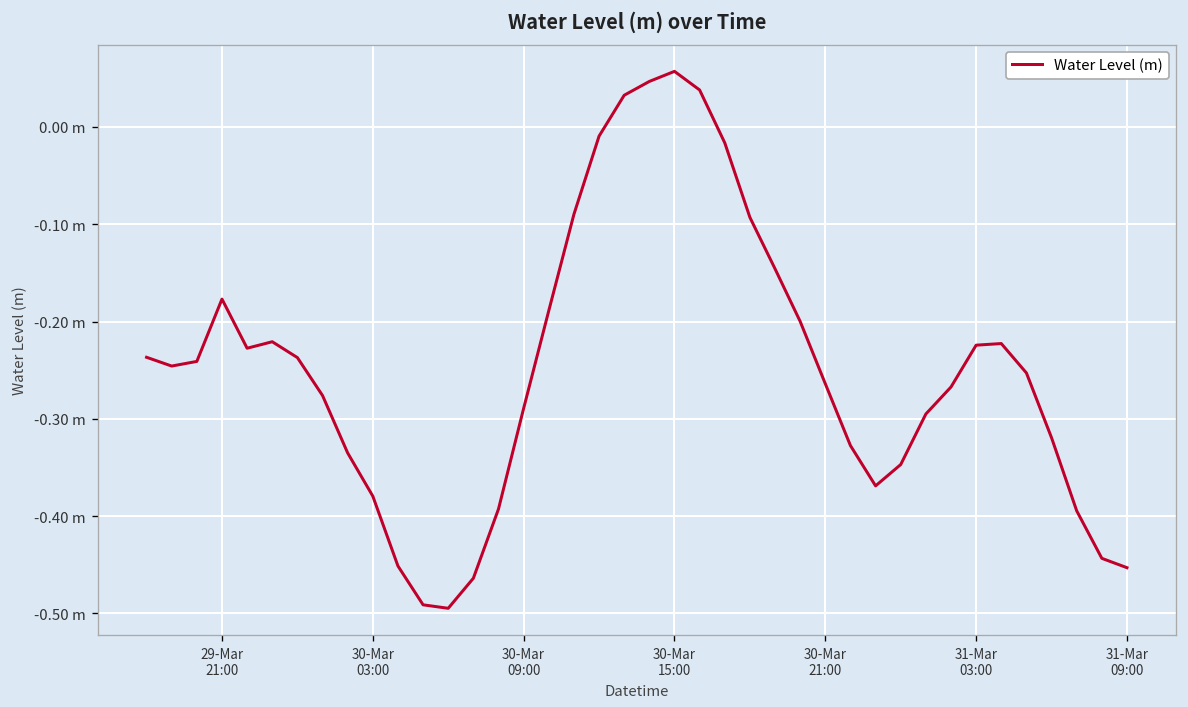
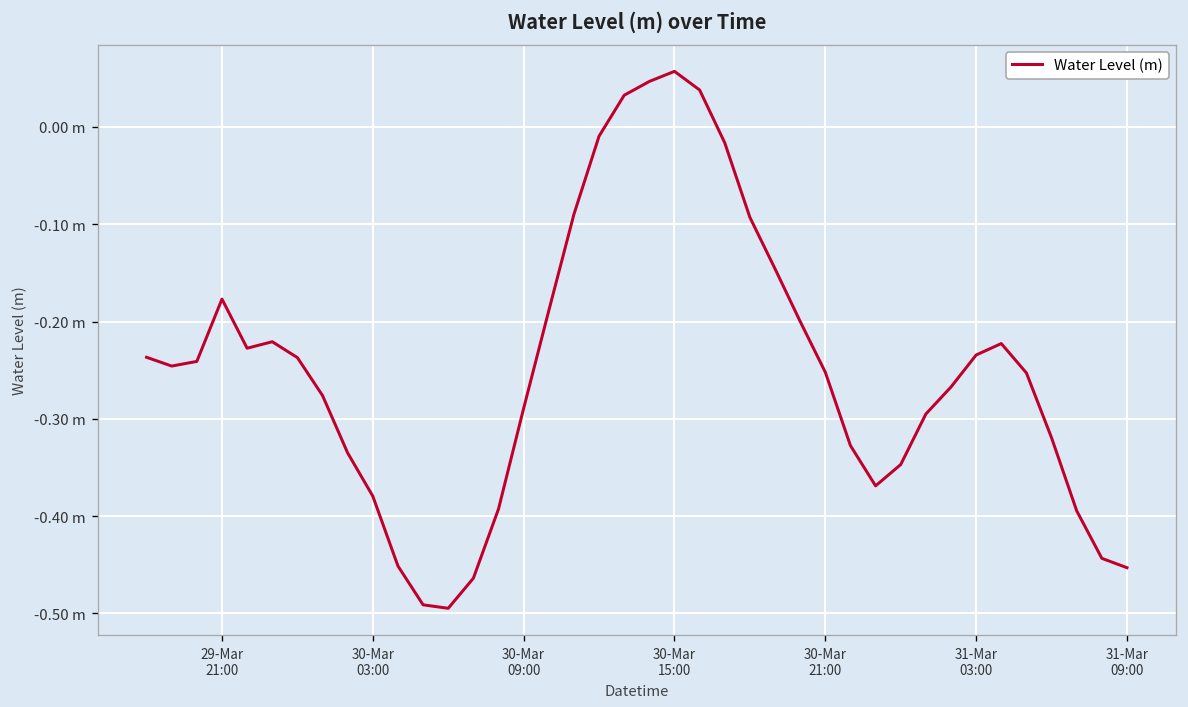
30-Mar 21:00: -0.26 m -> -0.25 m
31-Mar 03:00: -0.22 m -> -0.23 m
